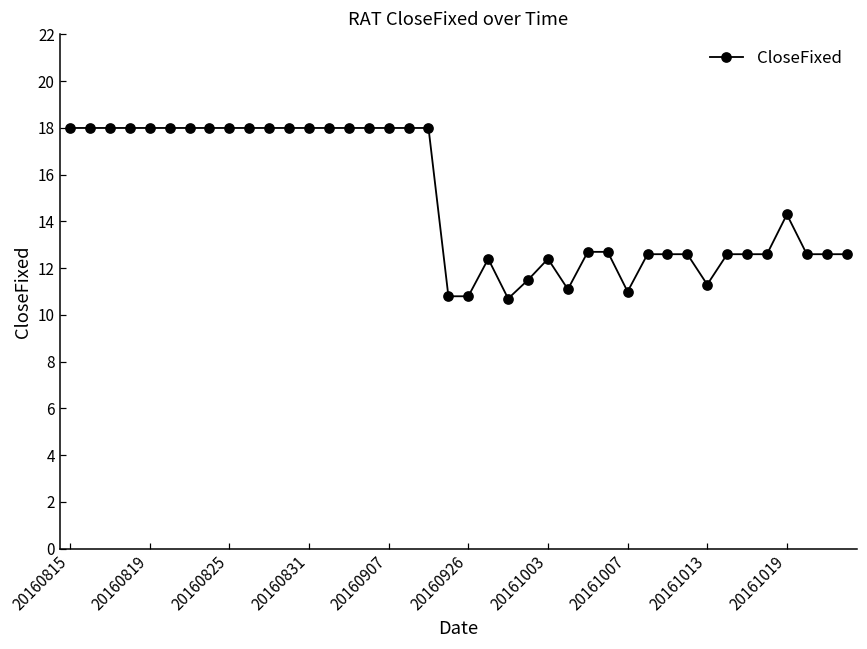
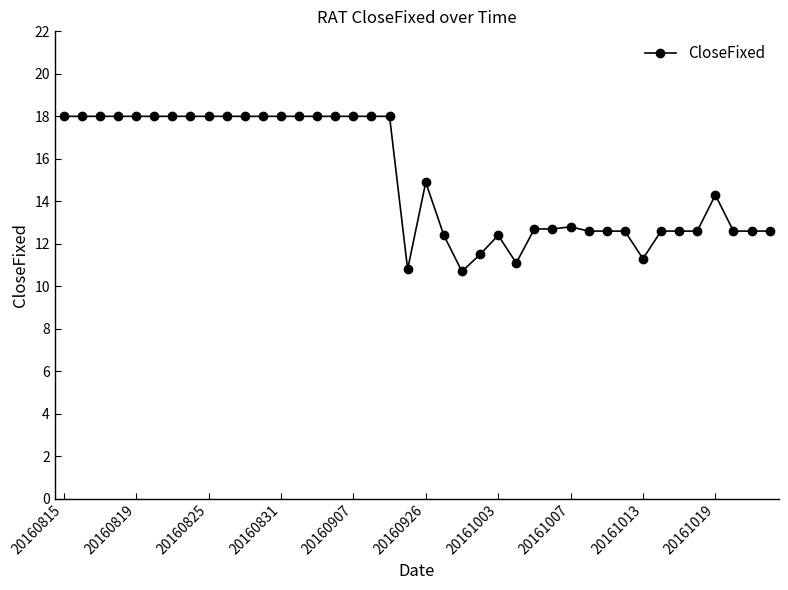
20160926: 10.8 -> 14.9
20161007: 11.0 -> 12.8
